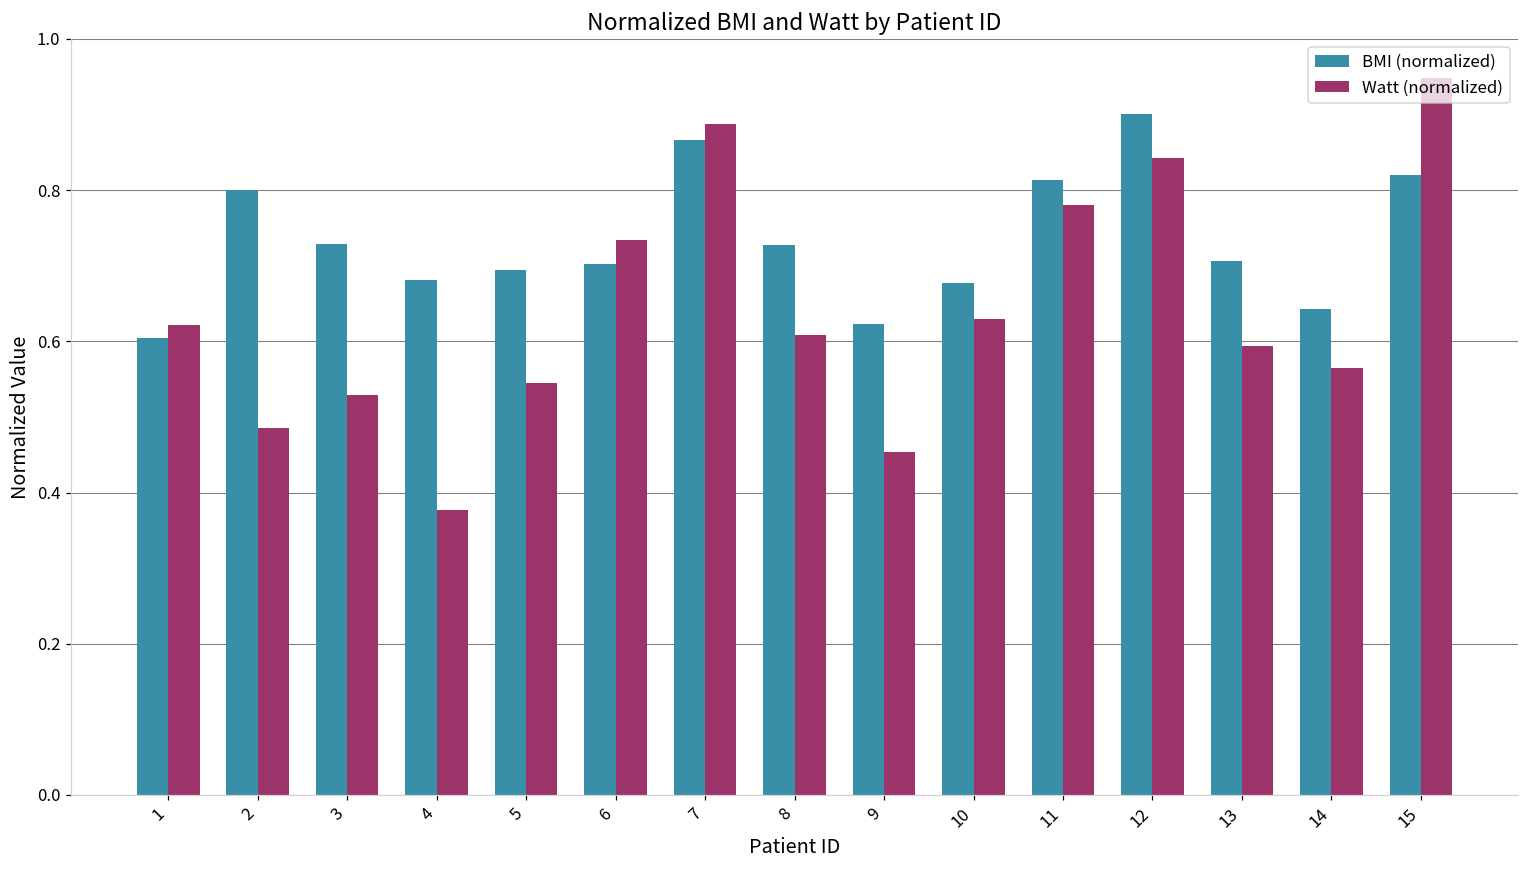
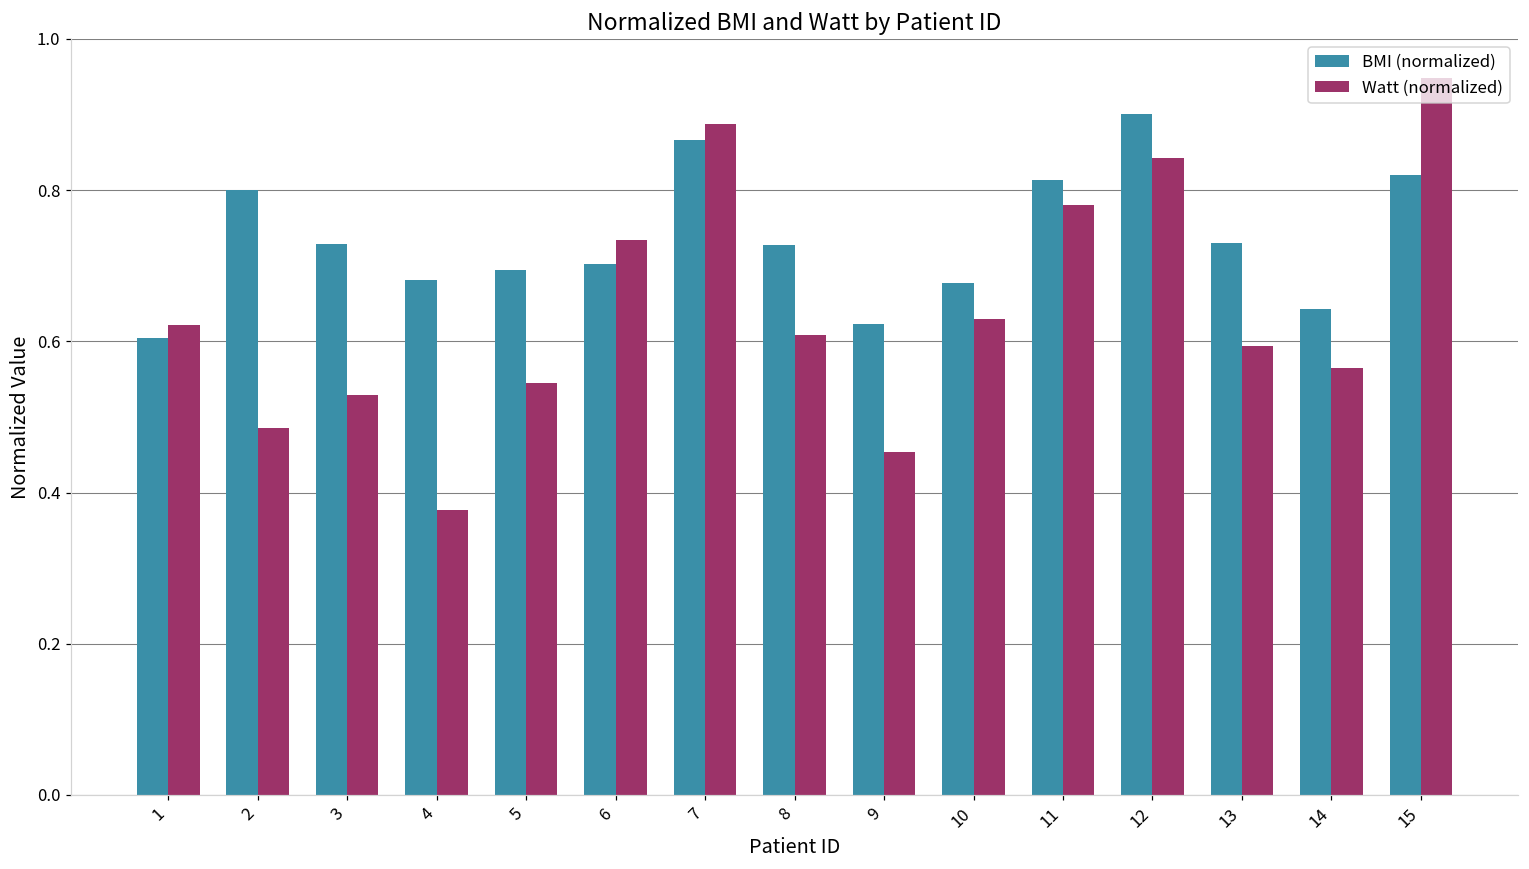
BMI (normalized), 13: 0.71 -> 0.73
